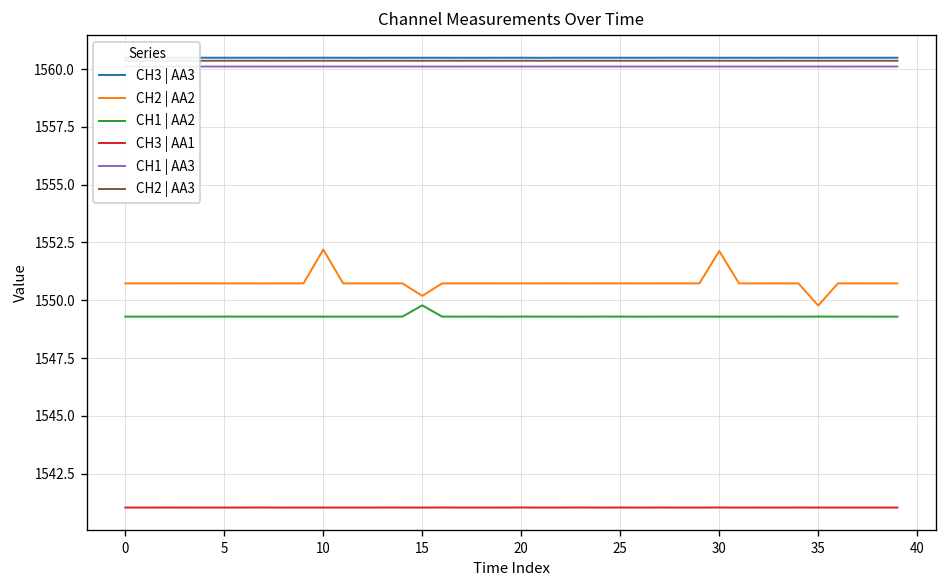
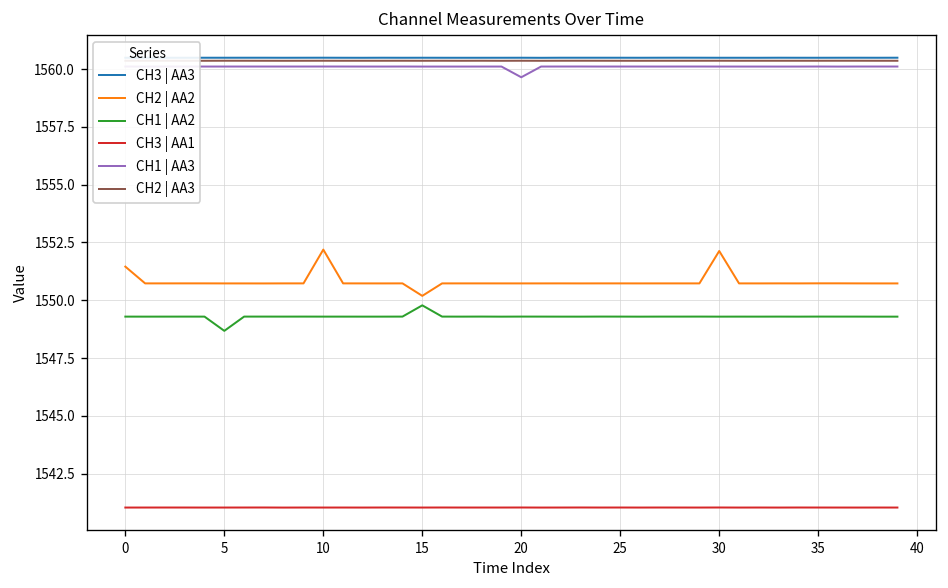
CH2 | AA2, 0: 1550.7 -> 1551.5
CH1 | AA2, 5: 1549.3 -> 1548.7
CH1 | AA3, 20: 1560.1 -> 1559.6
CH2 | AA2, 35: 1549.8 -> 1550.7
